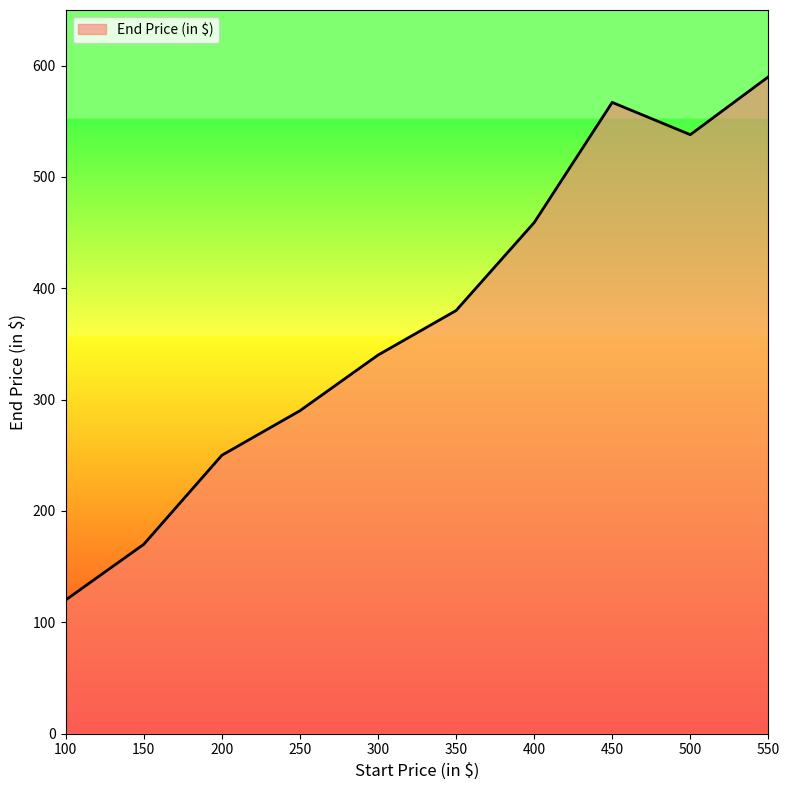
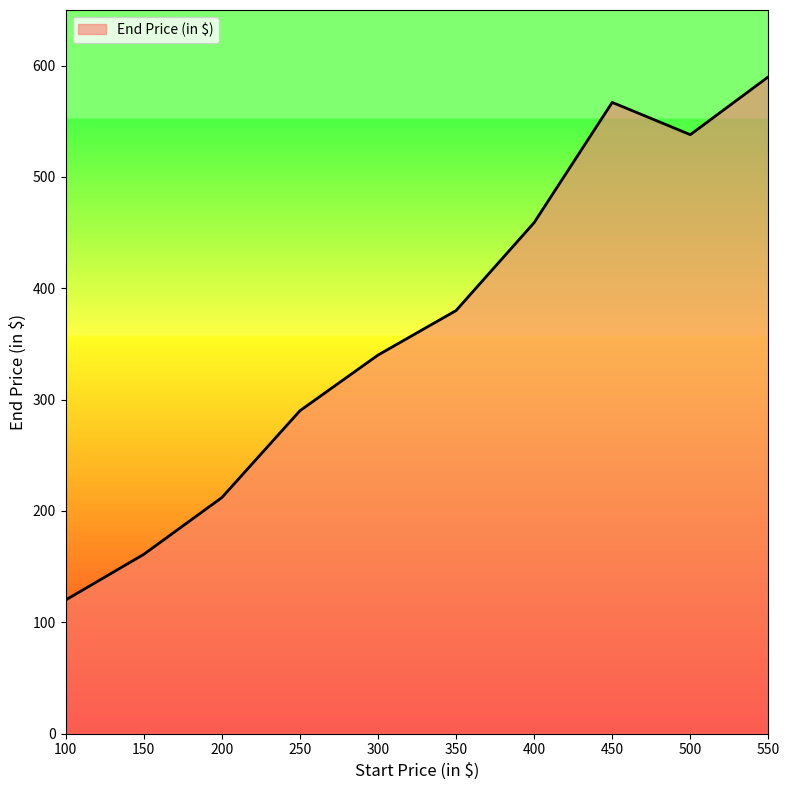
150: 170 -> 161
200: 250 -> 212
